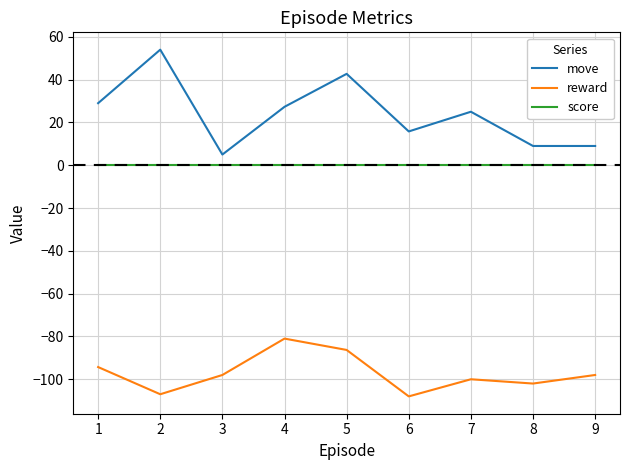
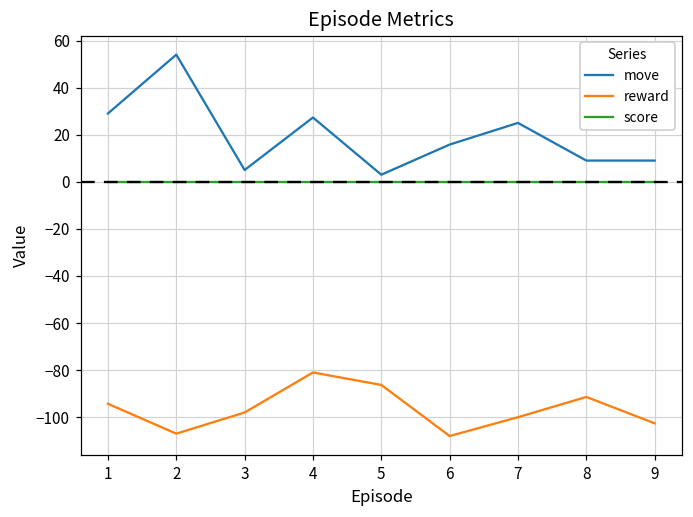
move, 5: 43 -> 3
reward, 8: -102 -> -91
reward, 9: -98 -> -103
